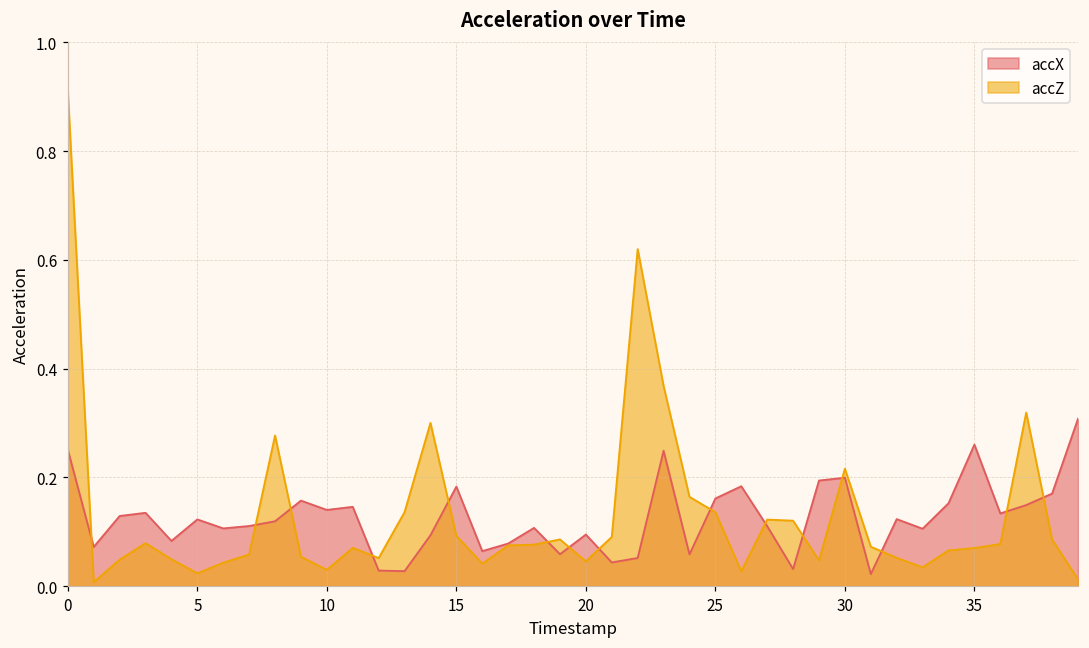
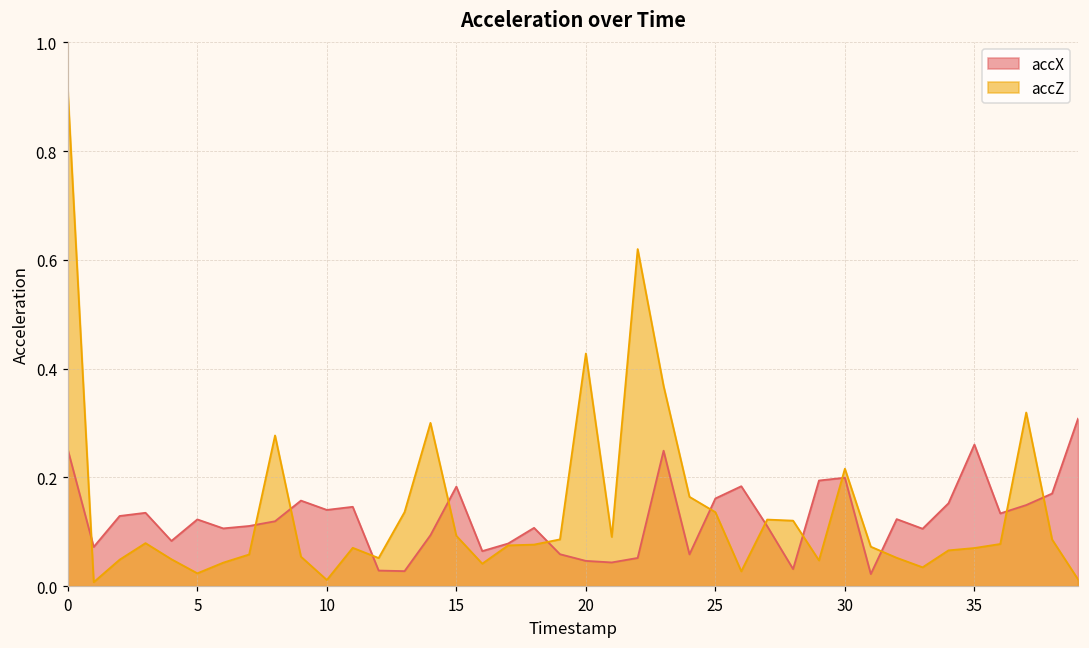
accZ, 10: 0.03 -> 0.01
accX, 20: 0.09 -> 0.05
accZ, 20: 0.05 -> 0.43
